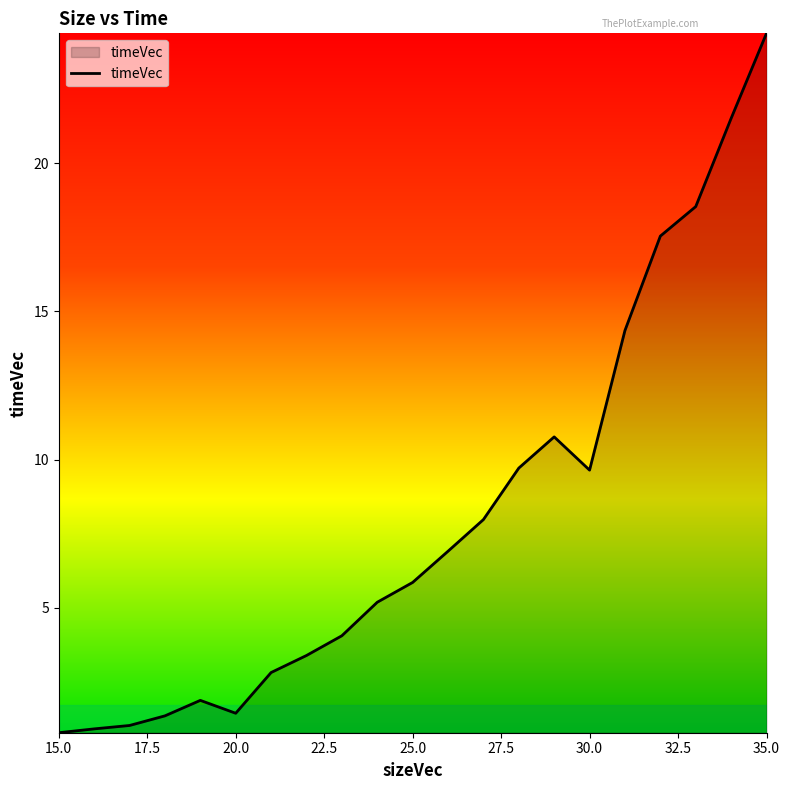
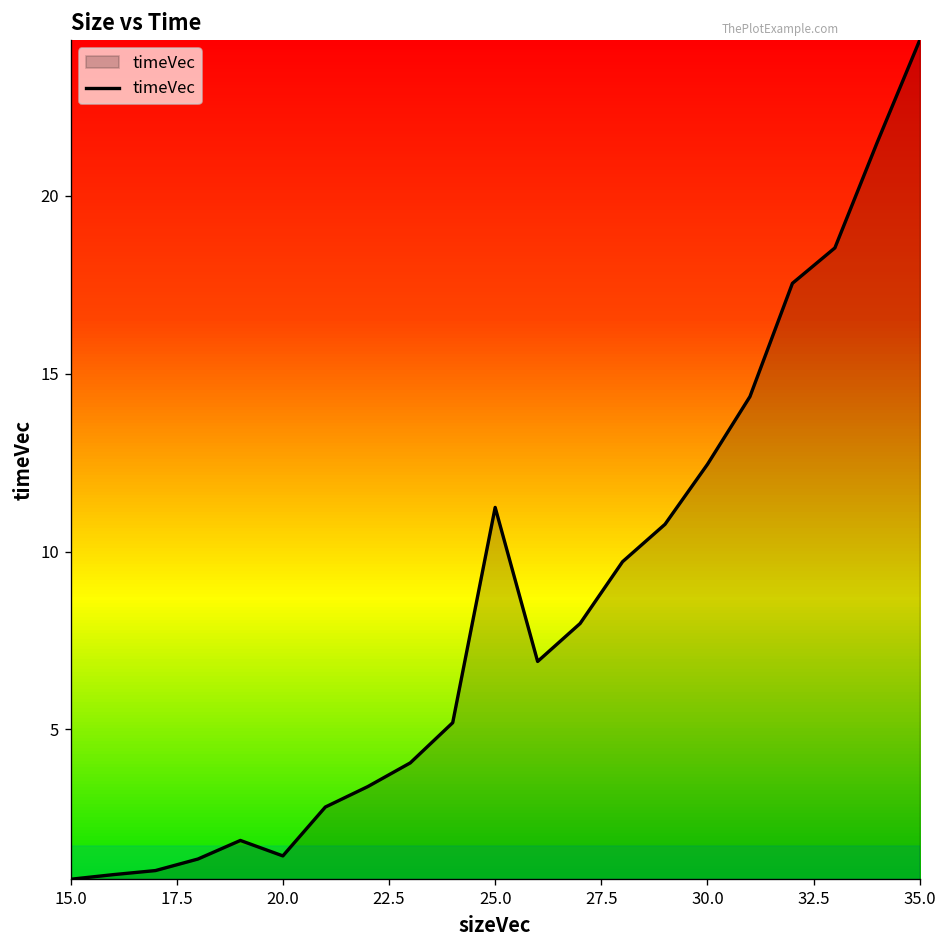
25.0: 5.9 -> 11.2
30.0: 9.6 -> 12.5
